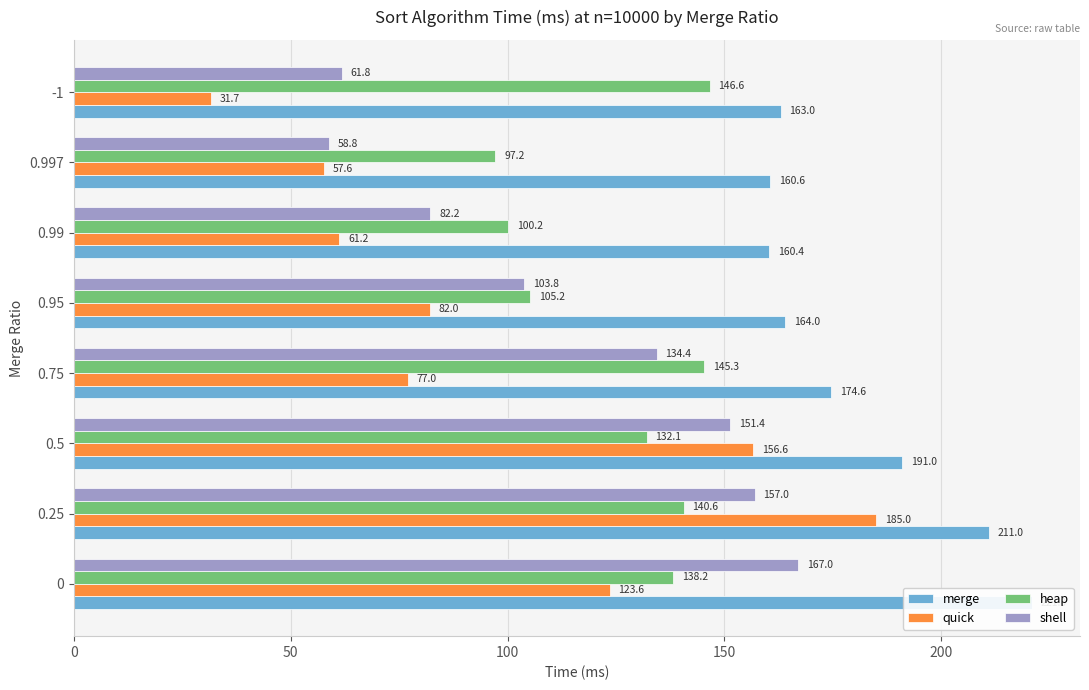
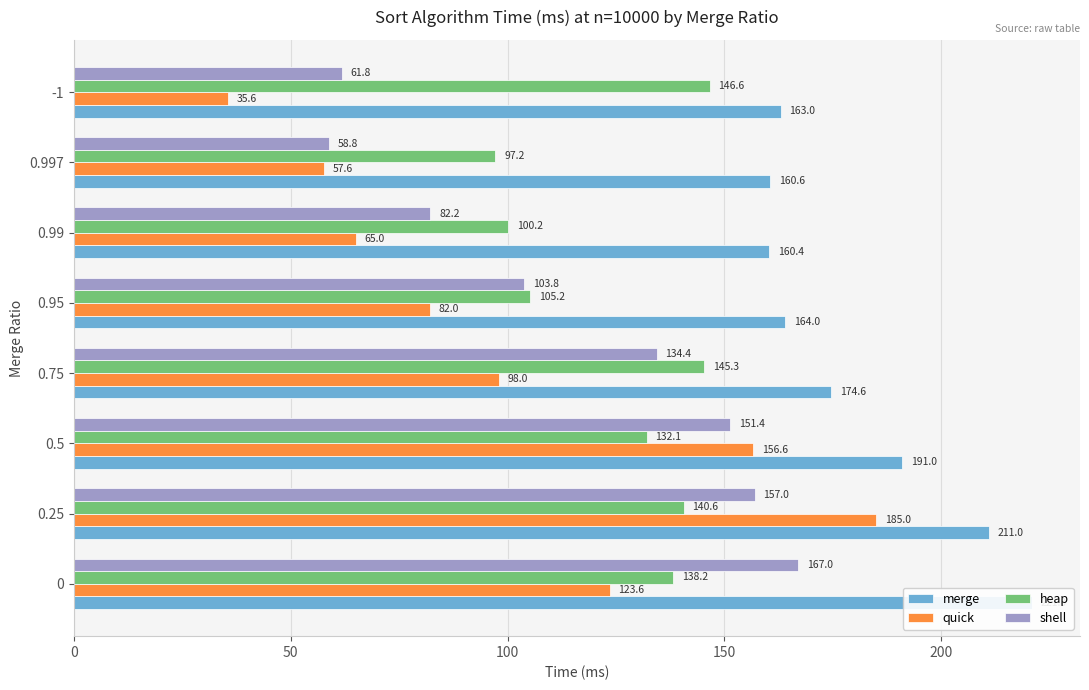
quick, -1: 31.7 -> 35.6
quick, 0.99: 61.2 -> 65.0
quick, 0.75: 77.0 -> 98.0
